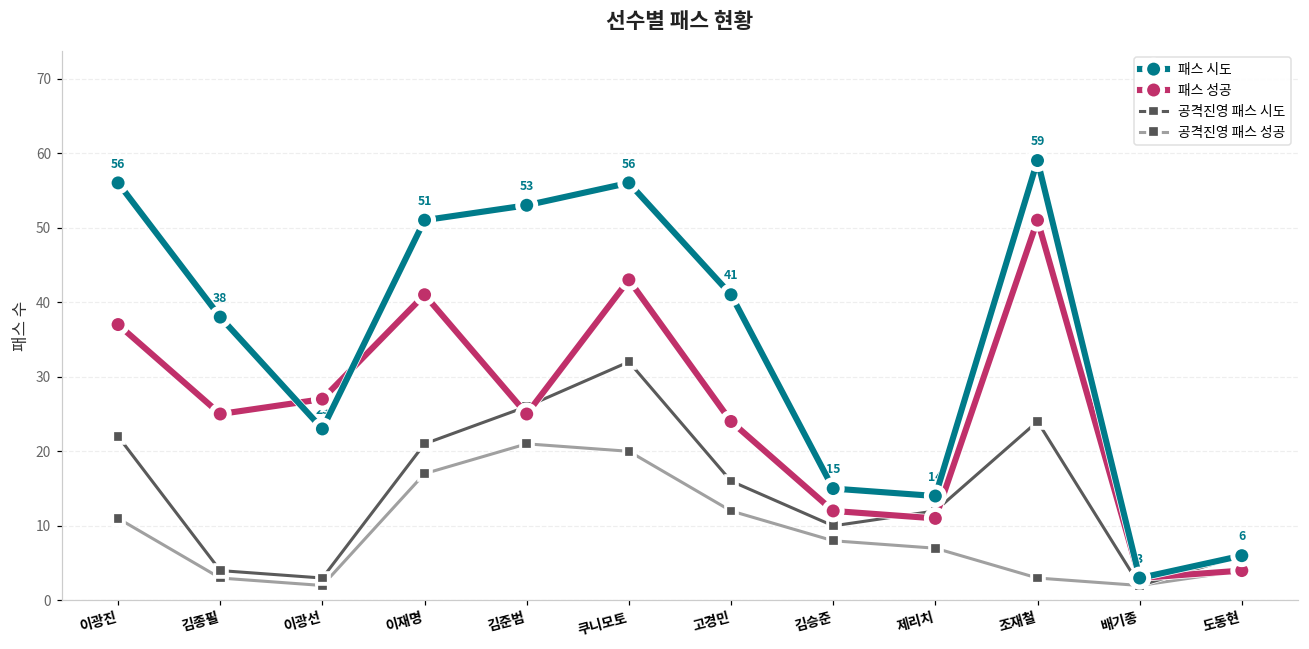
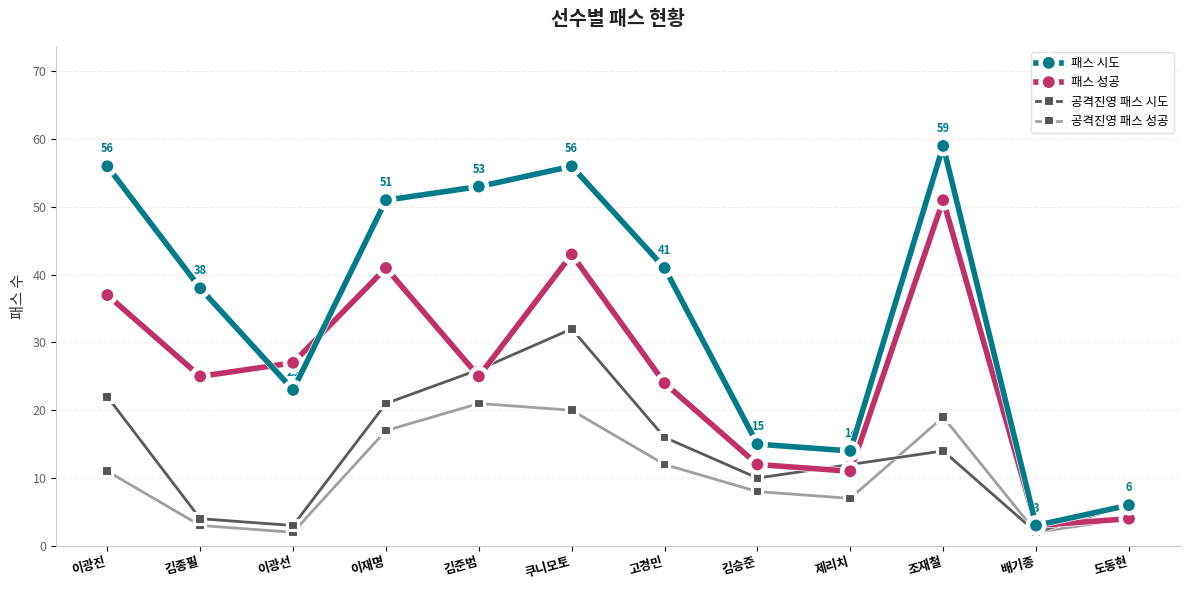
공격진영 패스 시도, 조재철: 24 -> 14
공격진영 패스 성공, 조재철: 3 -> 19
